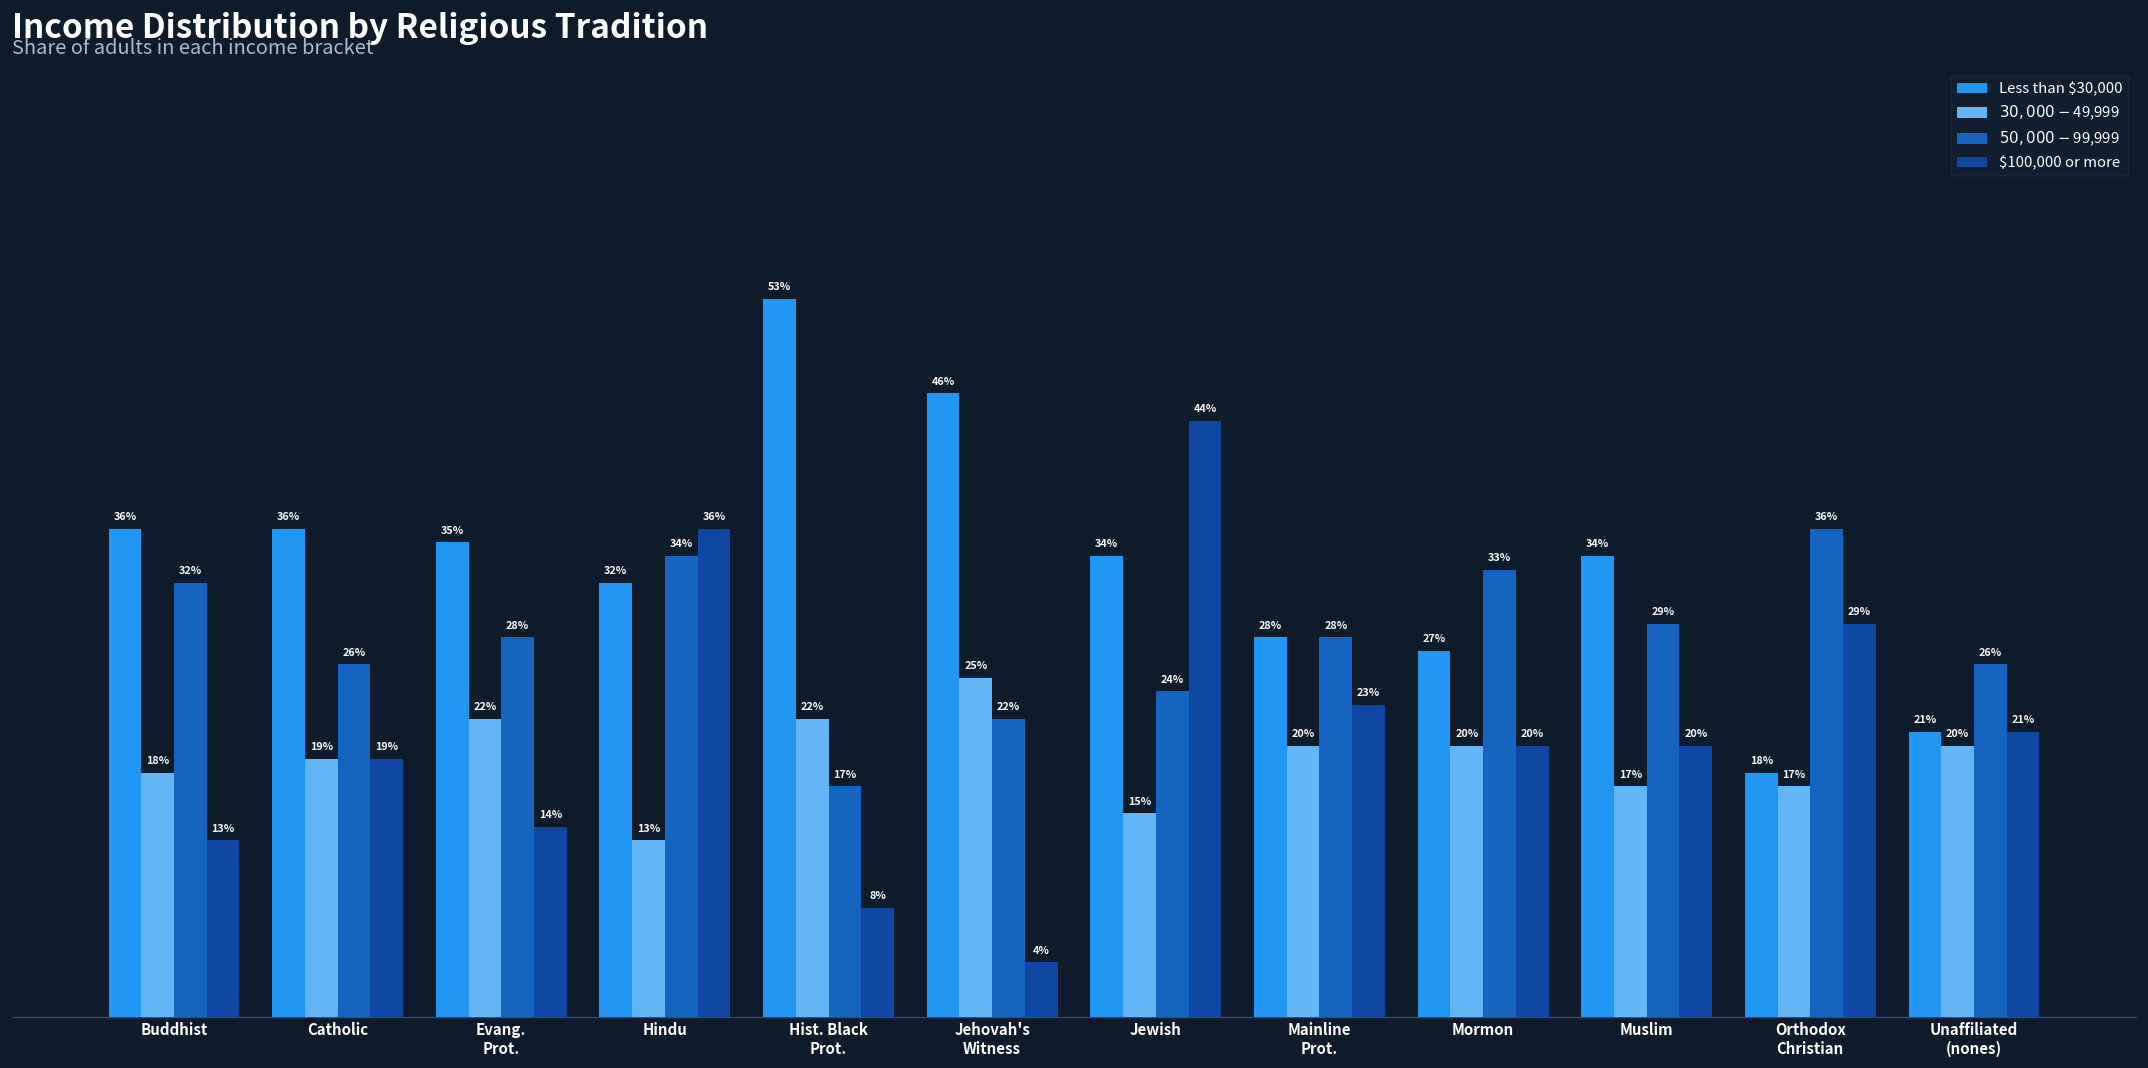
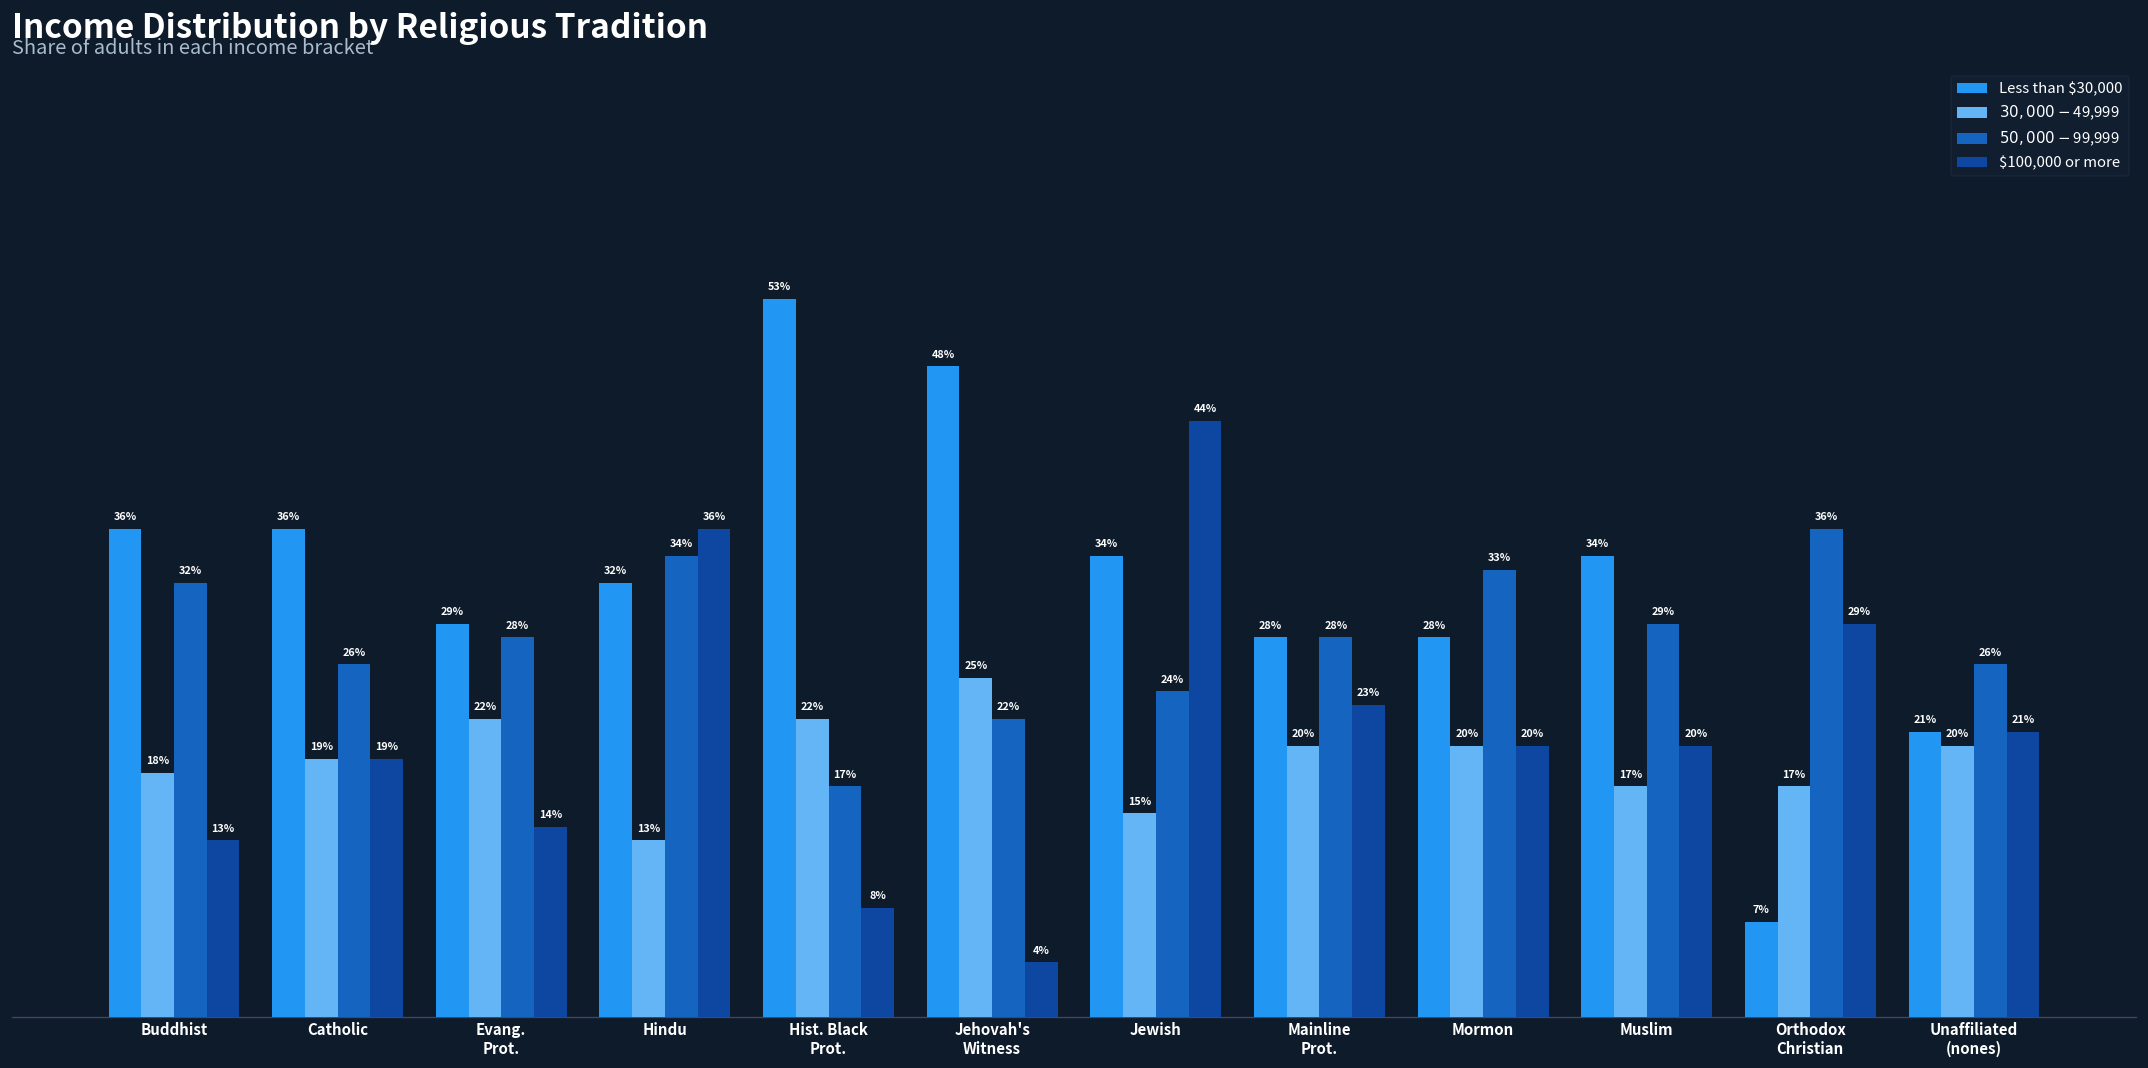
Less than $30,000, Evang. Prot.: 35% -> 29%
Less than $30,000, Jehovah's Witness: 46% -> 48%
Less than $30,000, Mormon: 27% -> 28%
Less than $30,000, Orthodox Christian: 18% -> 7%
